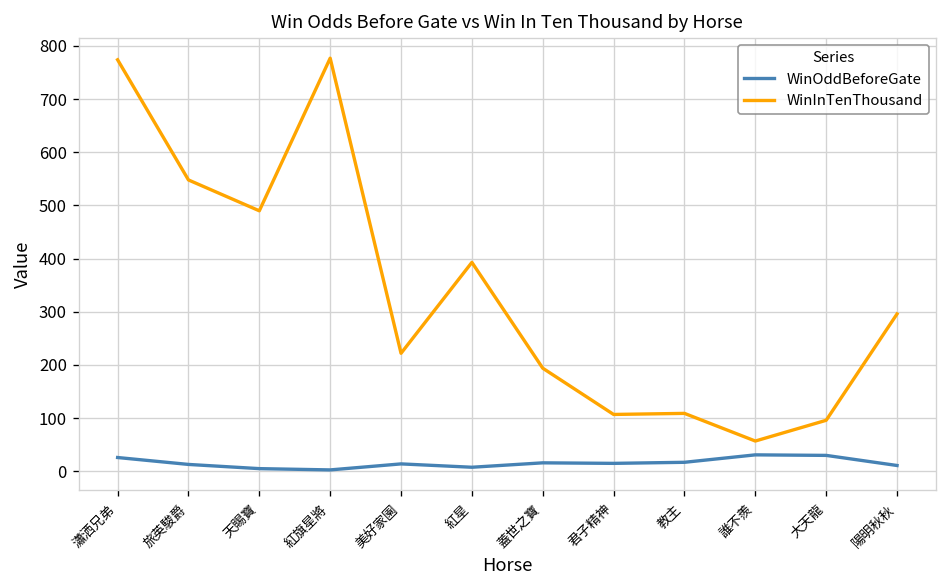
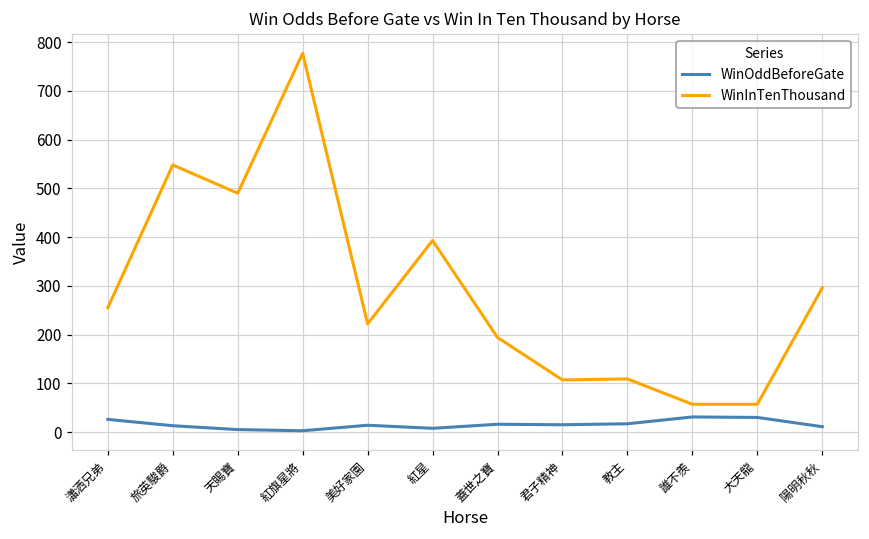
WinInTenThousand, 瀟洒兄弟: 770 -> 260
WinInTenThousand, 大天龍: 100 -> 60
